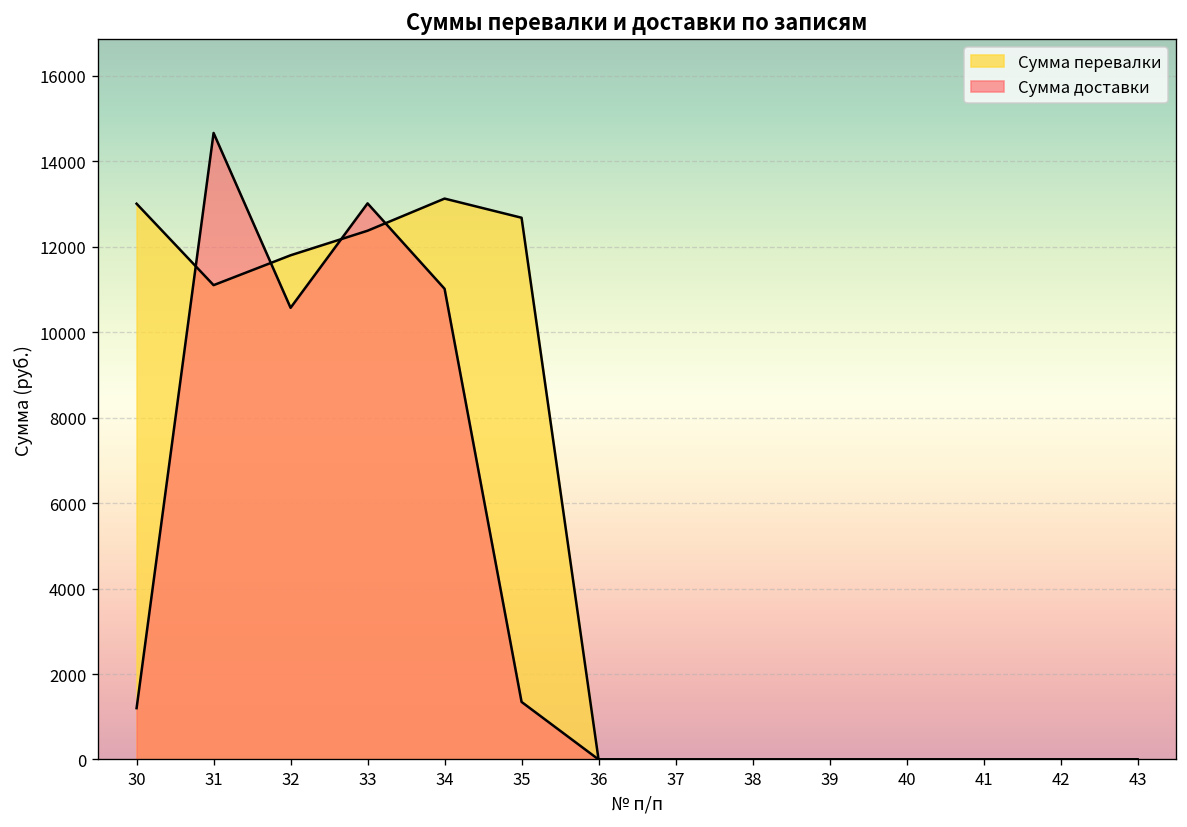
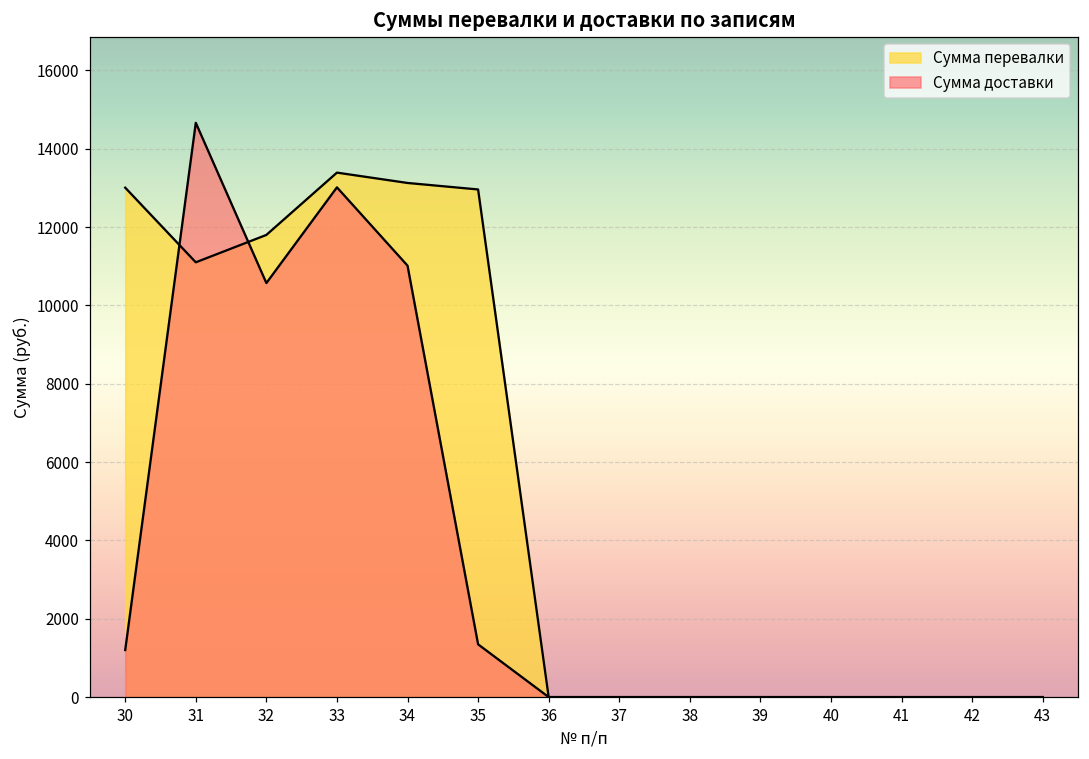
Сумма перевалки, 33: 12400 -> 13400
Сумма перевалки, 35: 12700 -> 13000
